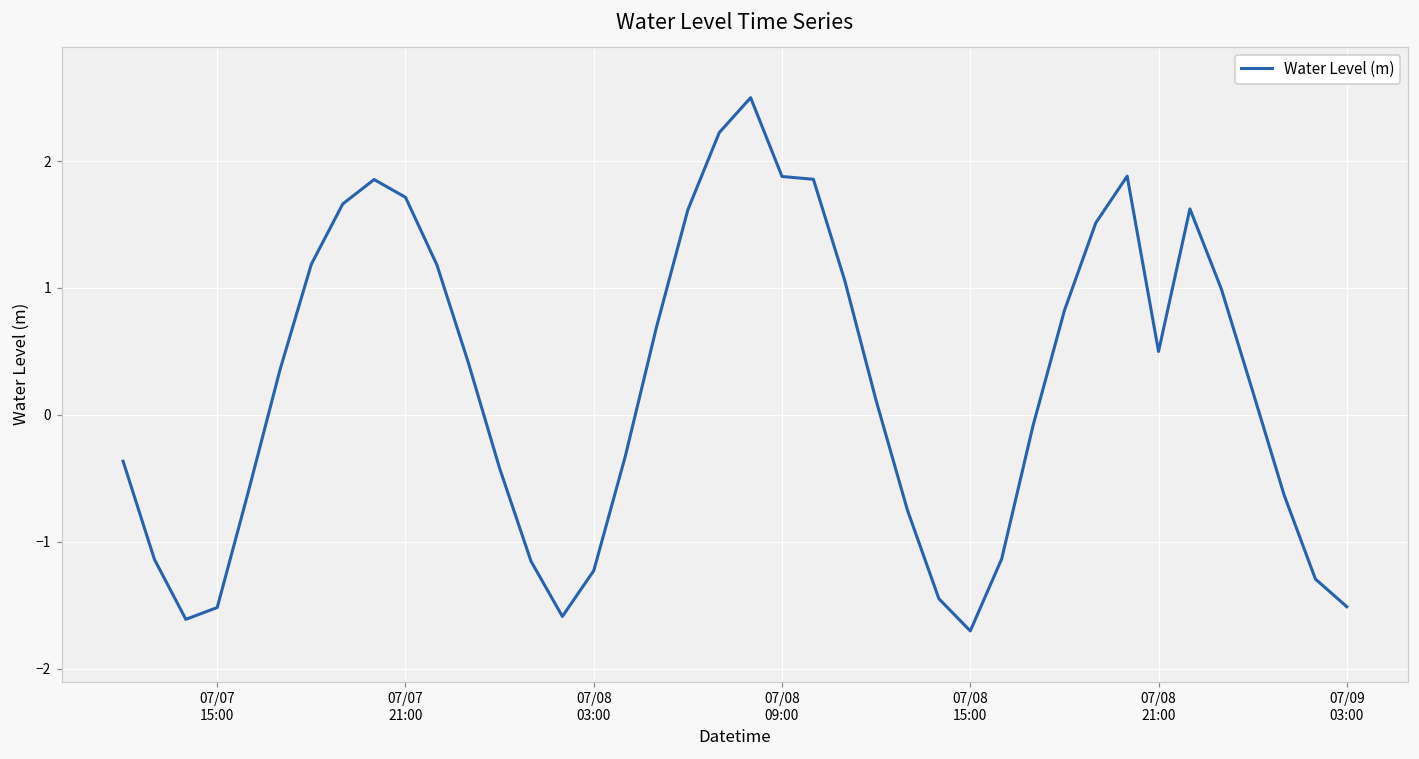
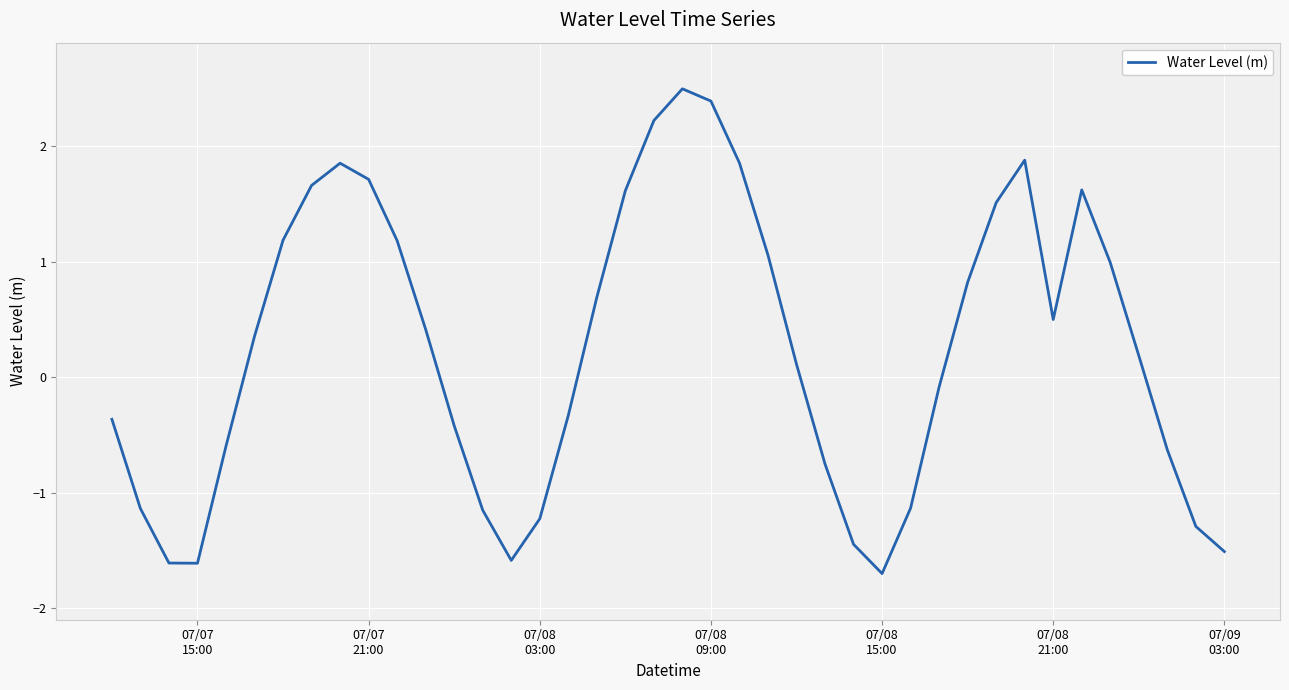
07/07 15:00: -1.52 -> -1.61
07/08 09:00: 1.88 -> 2.39
